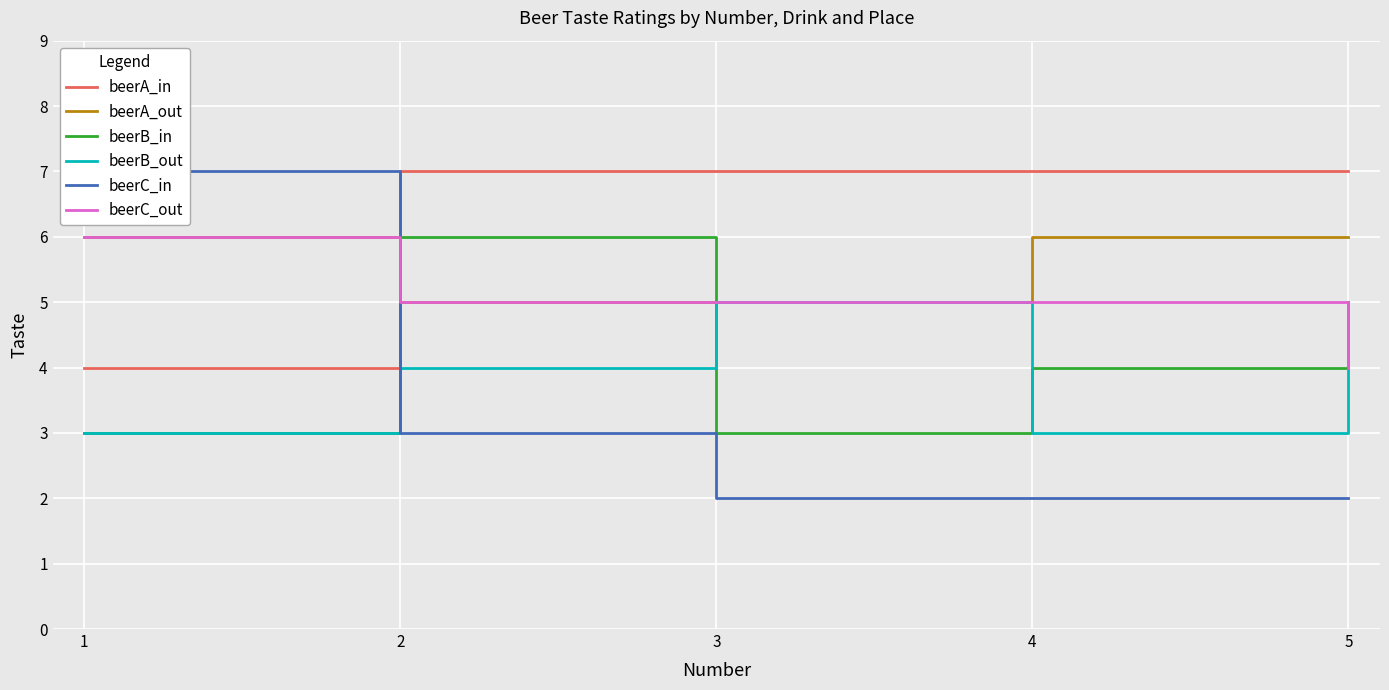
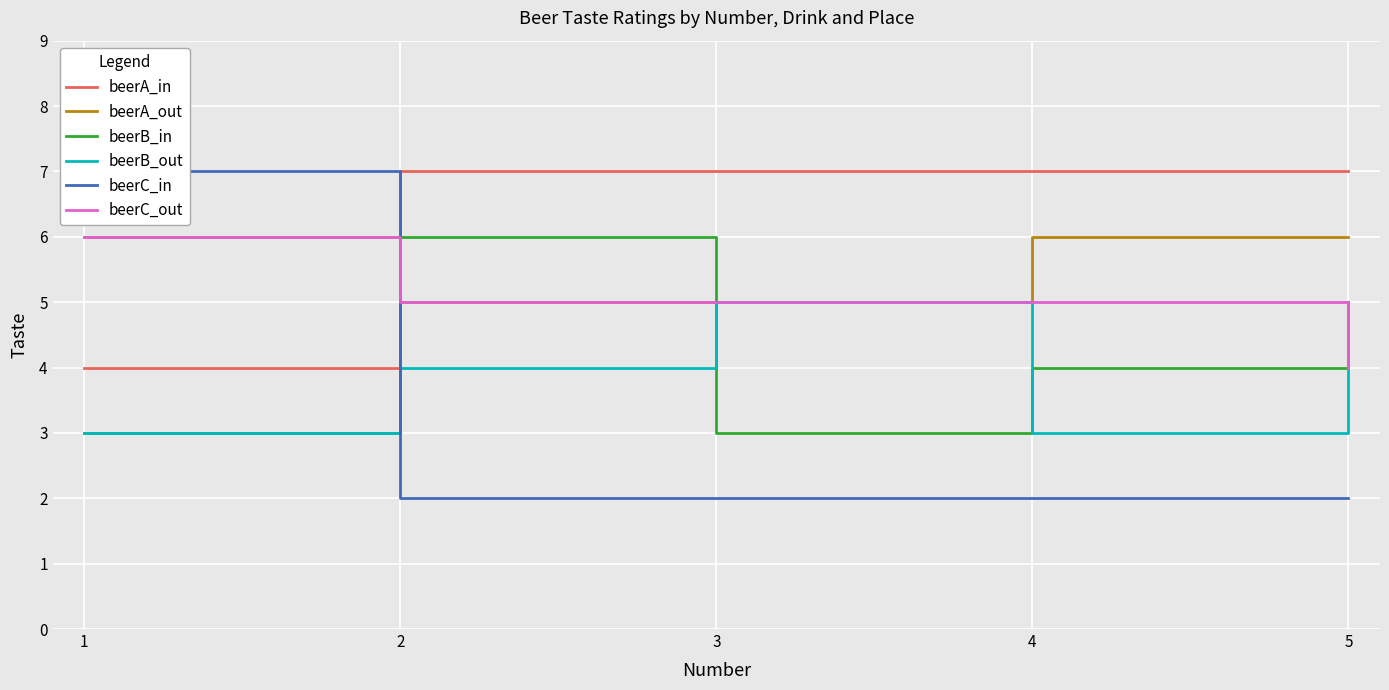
beerC_in, 2: 3 -> 2
